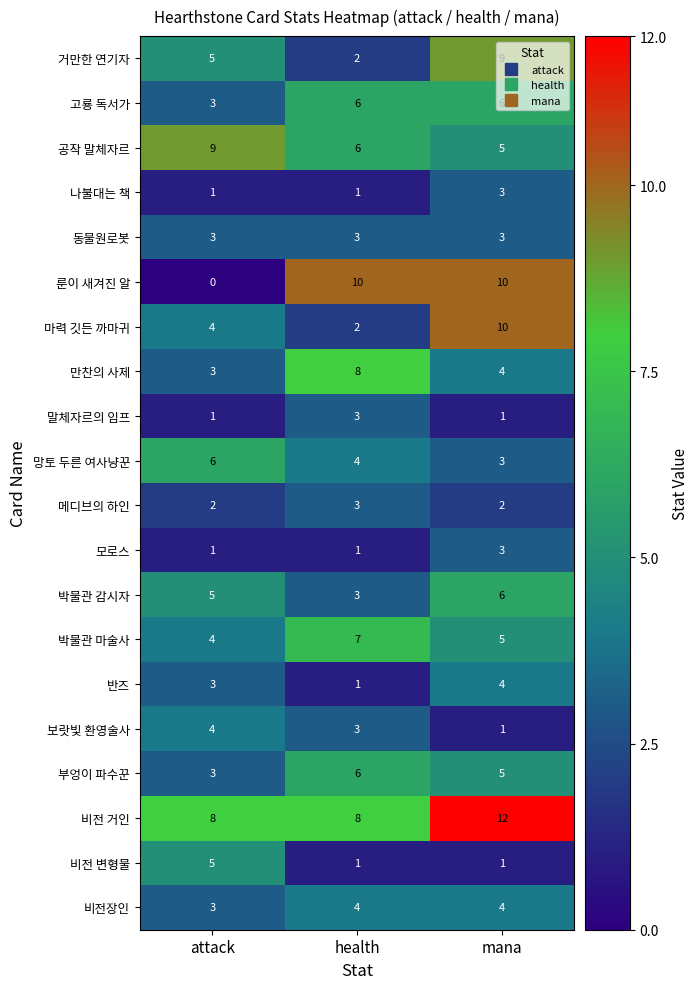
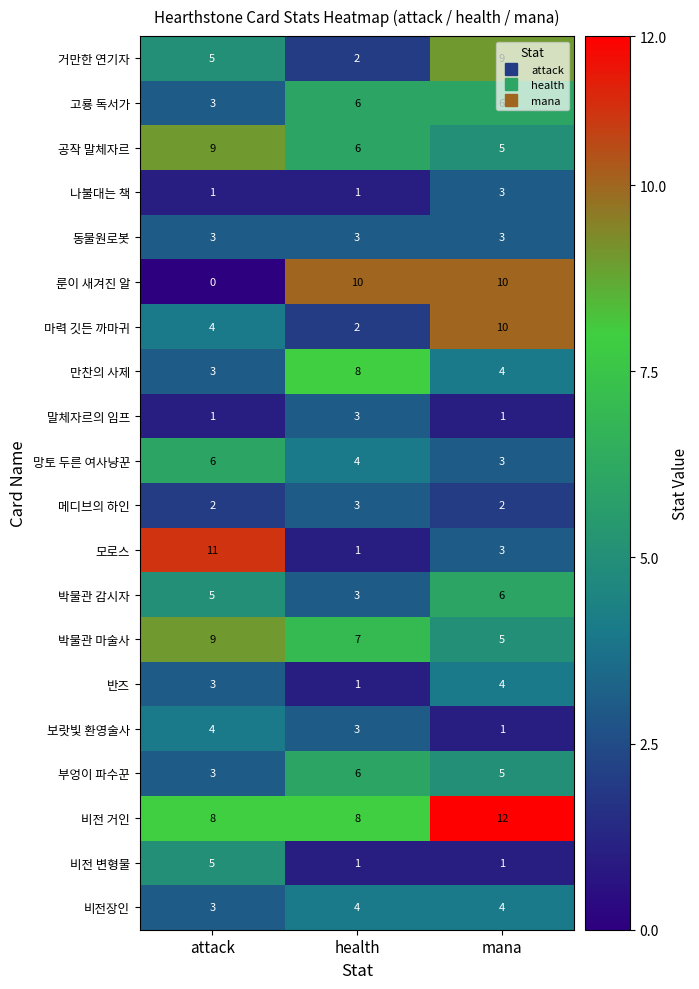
모로스, attack: 1 -> 11
박물관 마술사, attack: 4 -> 9
